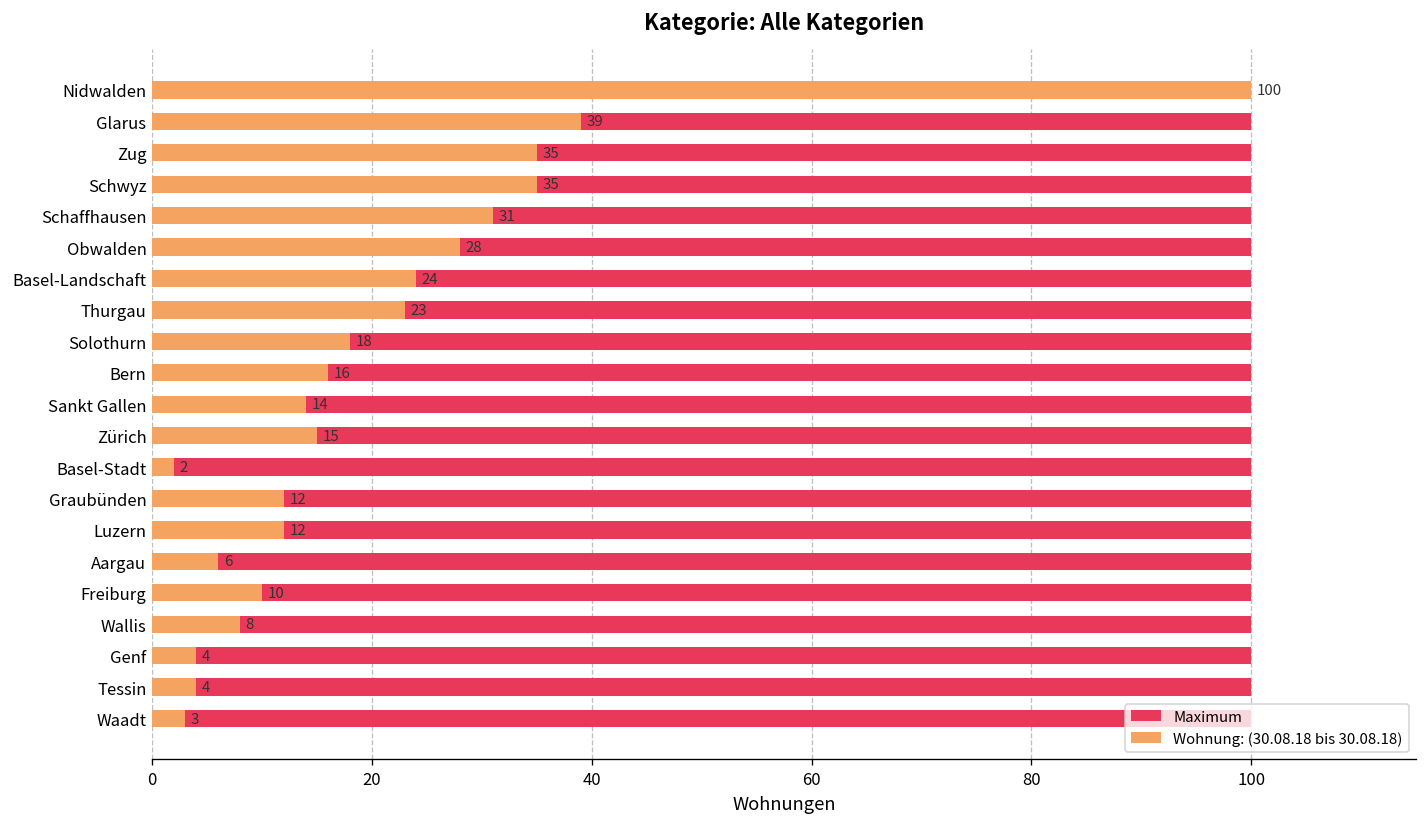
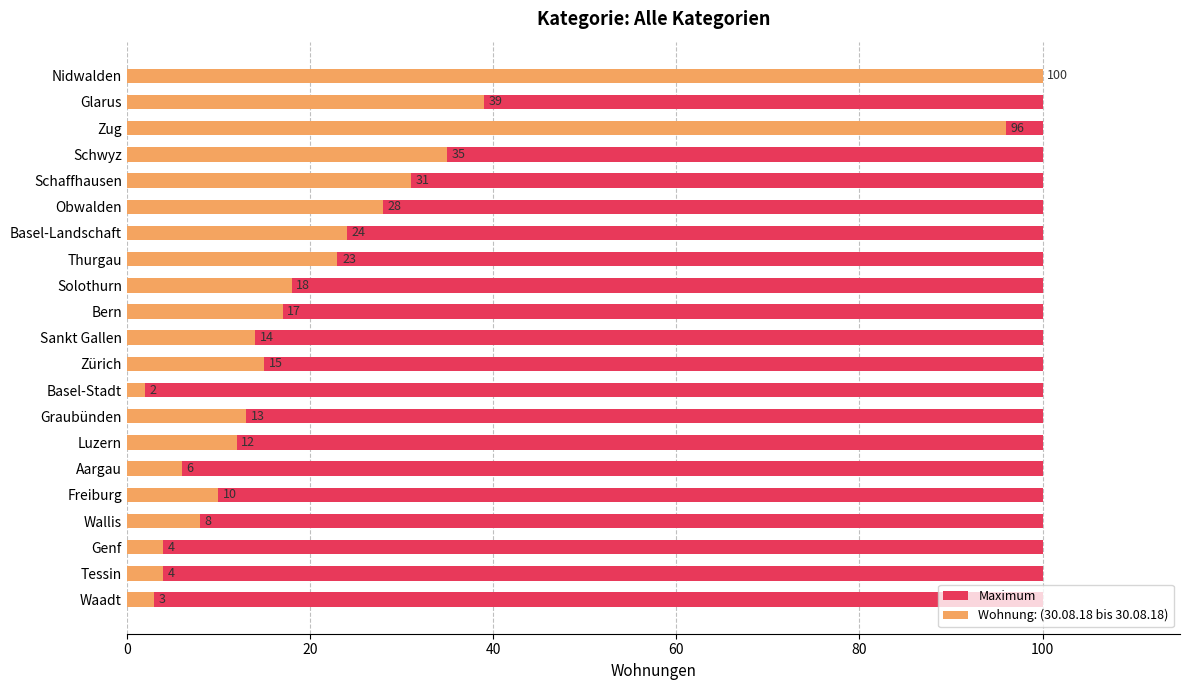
Wohnung: (30.08.18 bis 30.08.18), Zug: 35 -> 96
Wohnung: (30.08.18 bis 30.08.18), Bern: 16 -> 17
Wohnung: (30.08.18 bis 30.08.18), Graubünden: 12 -> 13
